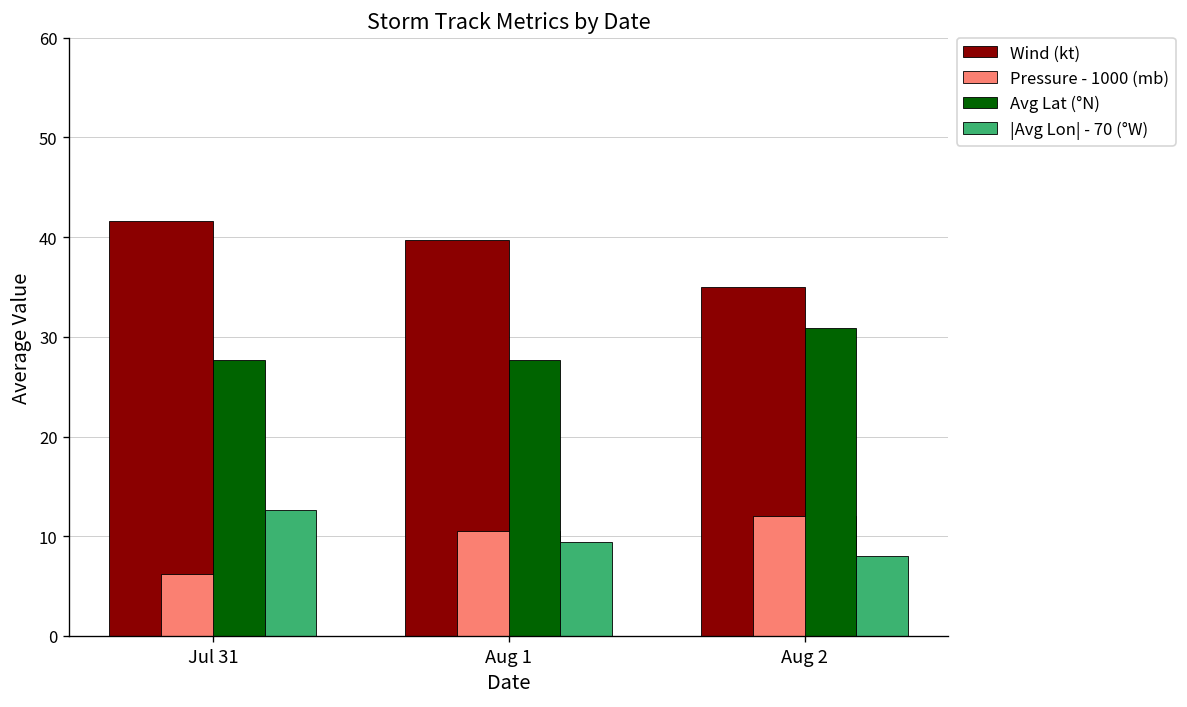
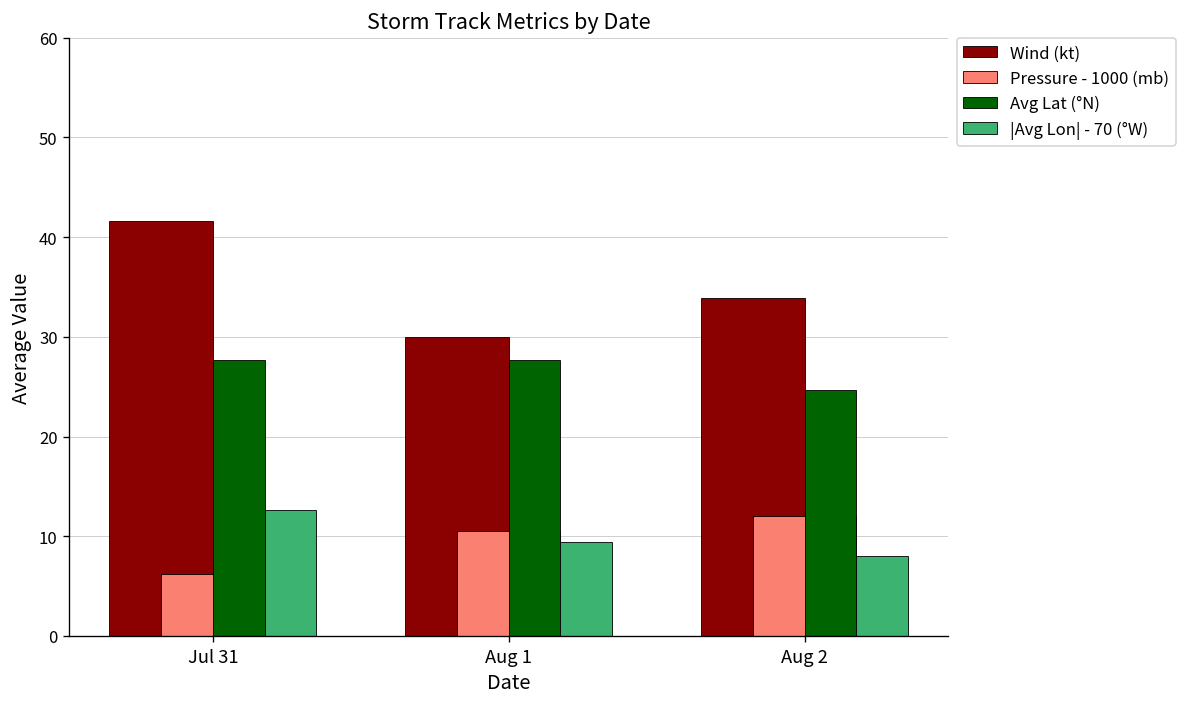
Wind (kt), Aug 1: 40 -> 30
Wind (kt), Aug 2: 35 -> 34
Avg Lat (°N), Aug 2: 31 -> 25
